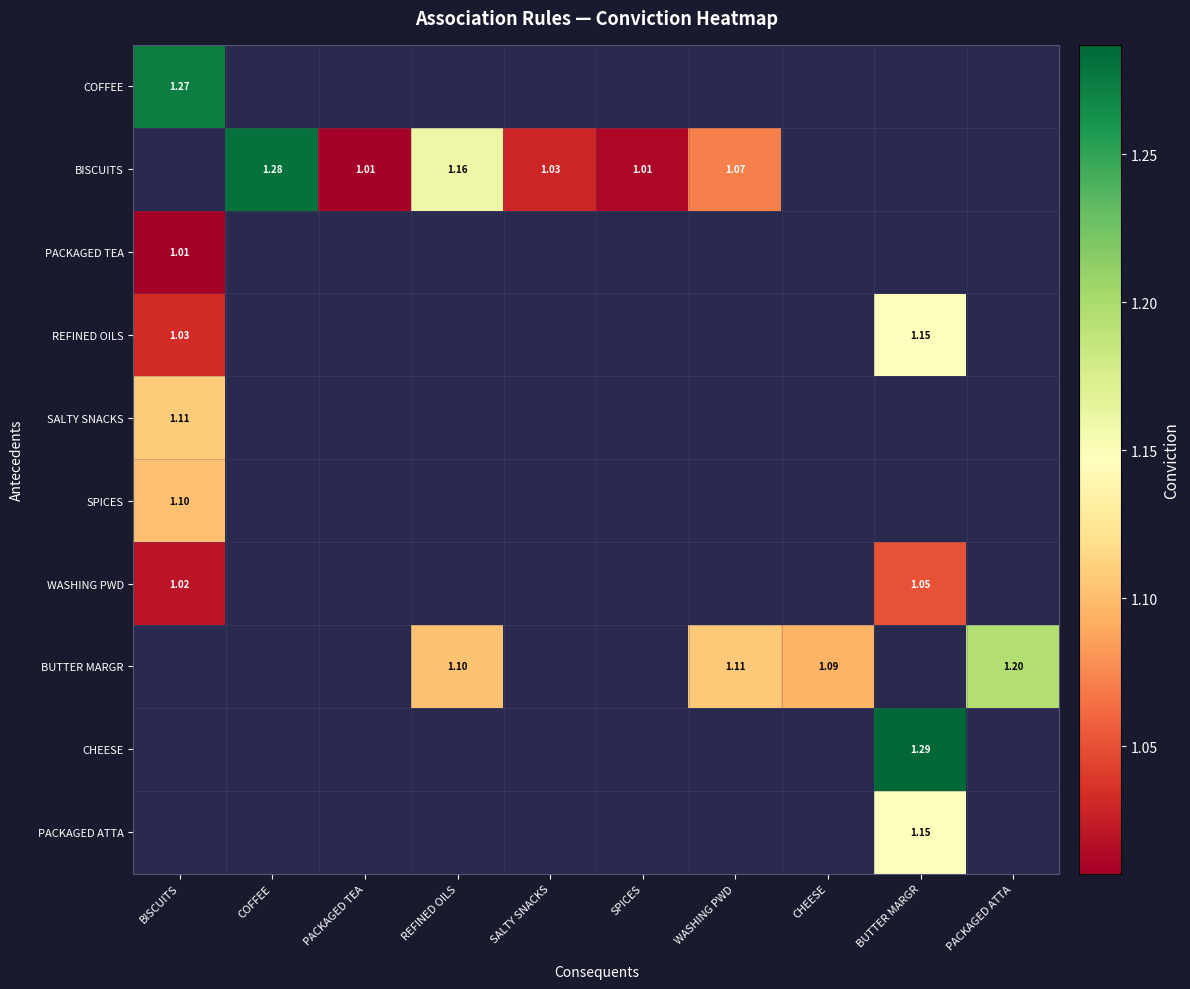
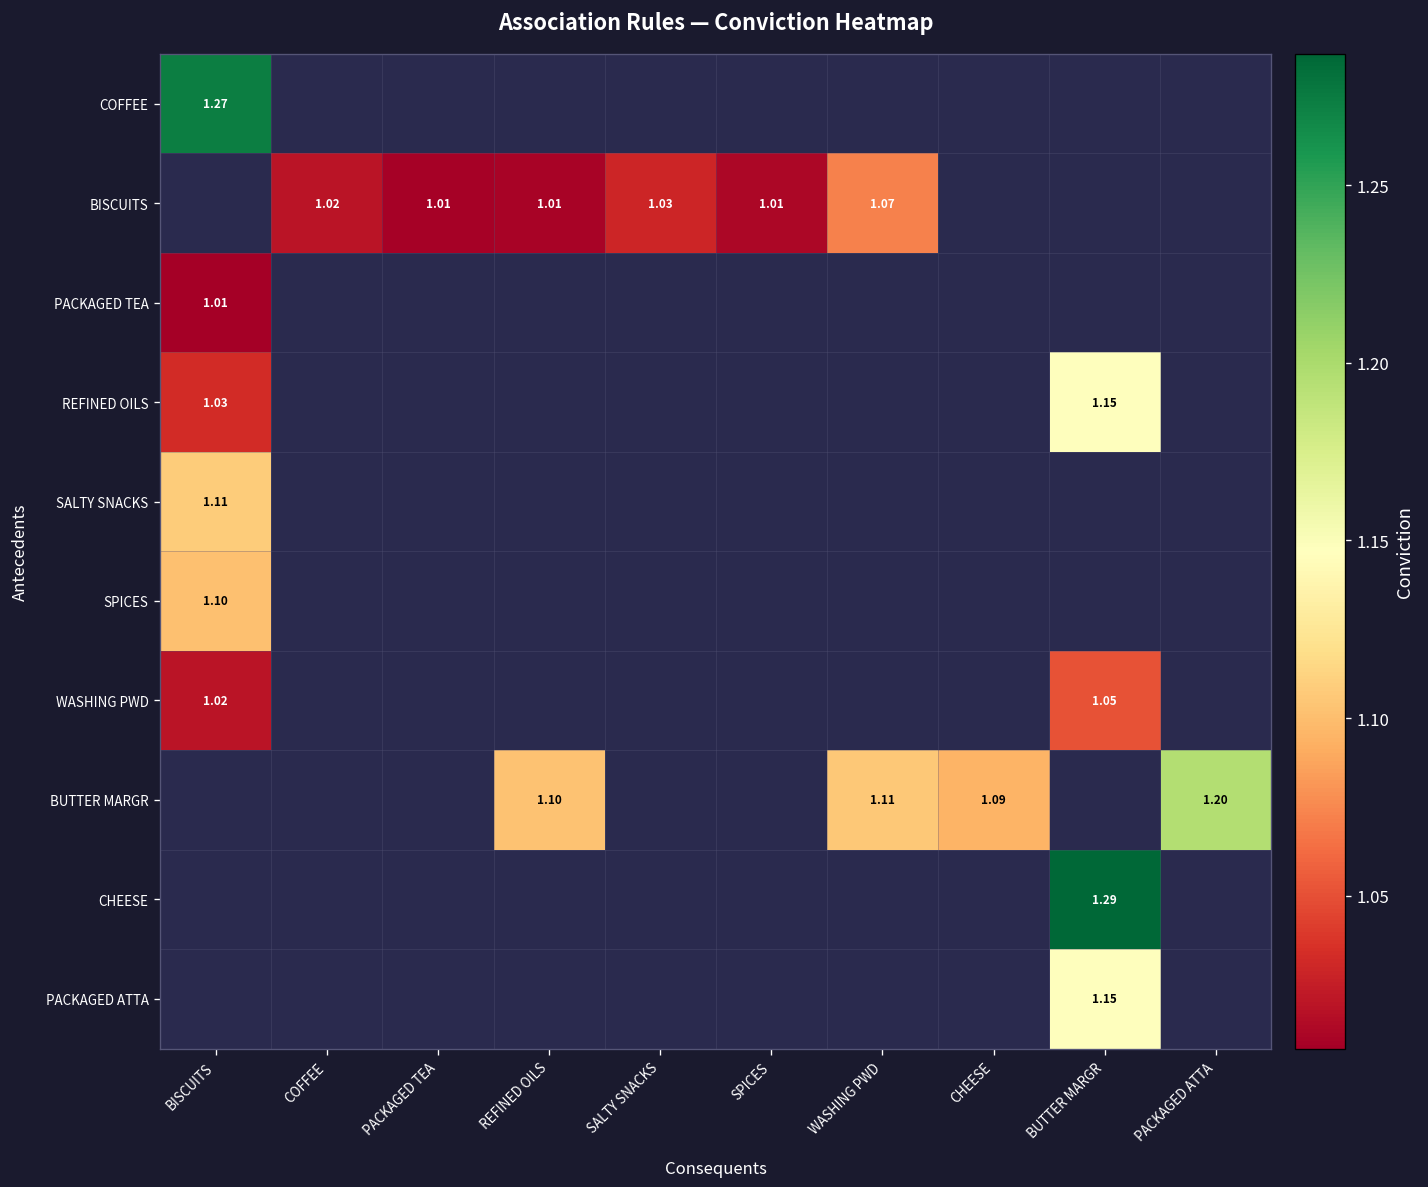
BISCUITS, COFFEE: 1.28 -> 1.02
BISCUITS, REFINED OILS: 1.16 -> 1.01
